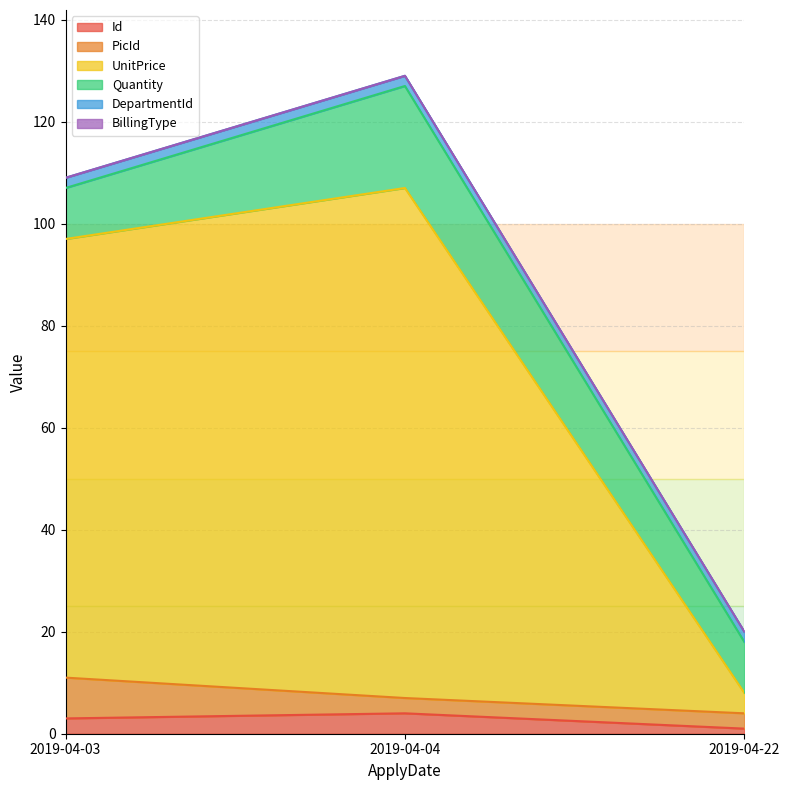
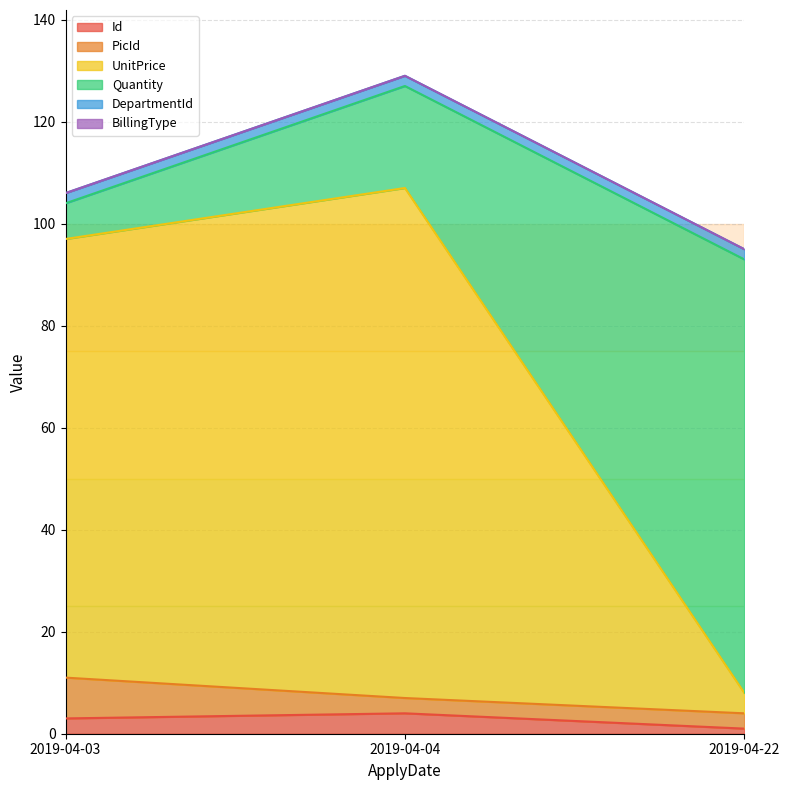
Quantity, 2019-04-03: 10 -> 7
Quantity, 2019-04-22: 10 -> 85
